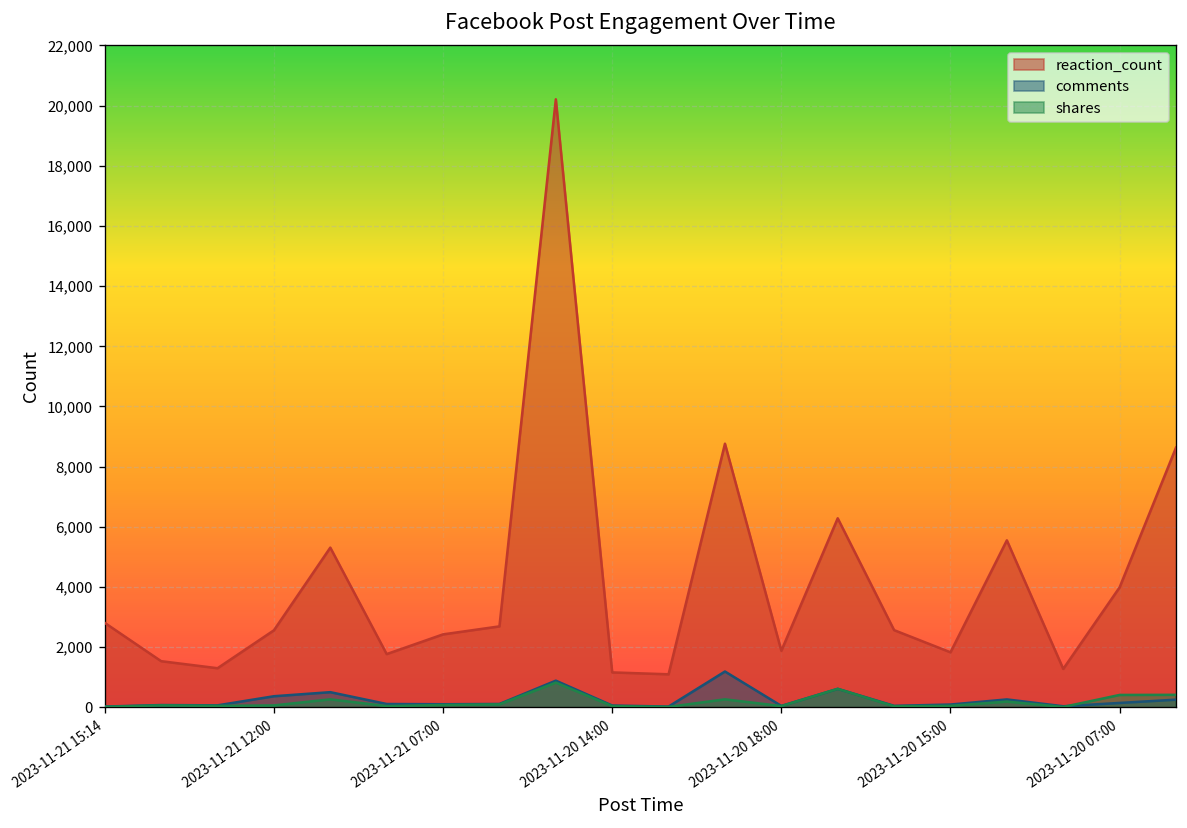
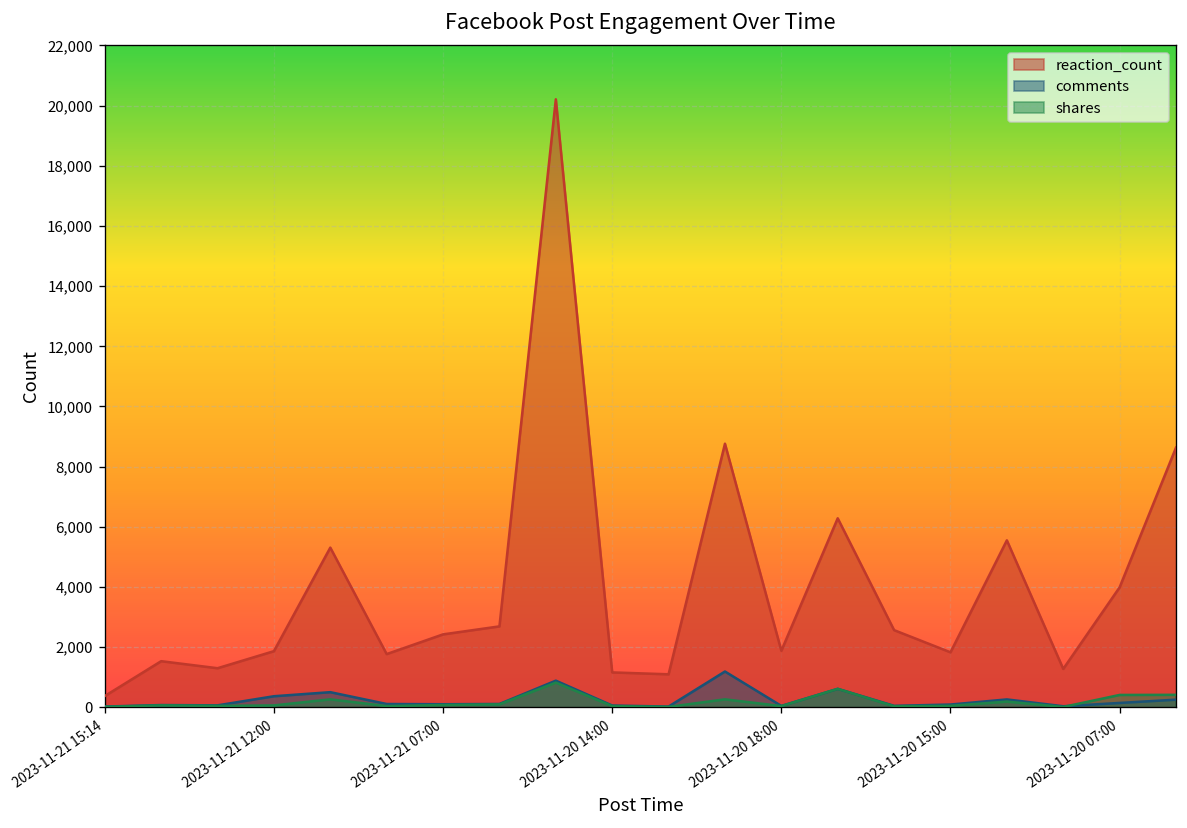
reaction_count, 2023-11-21 15:14: 2,800 -> 400
reaction_count, 2023-11-21 12:00: 2,600 -> 1,900
